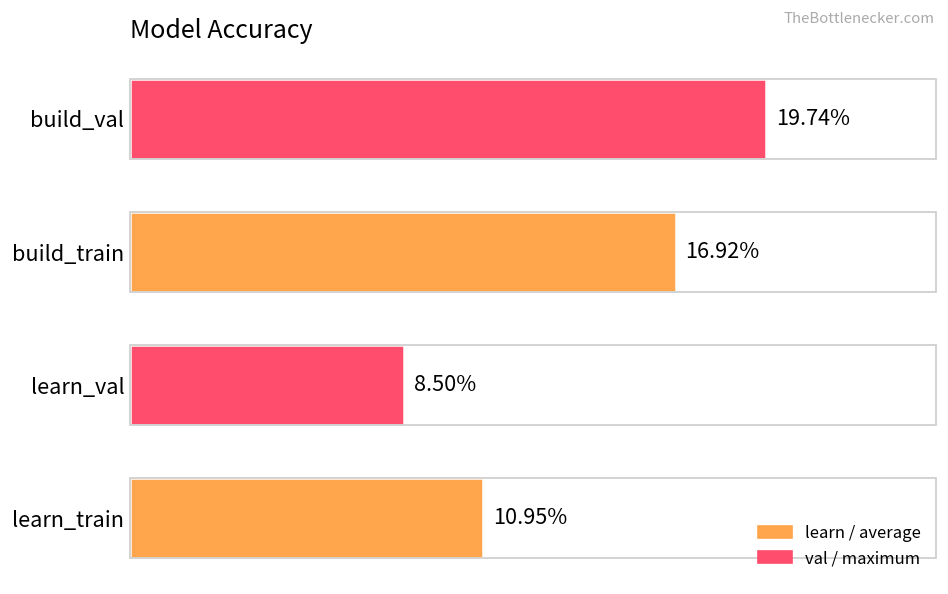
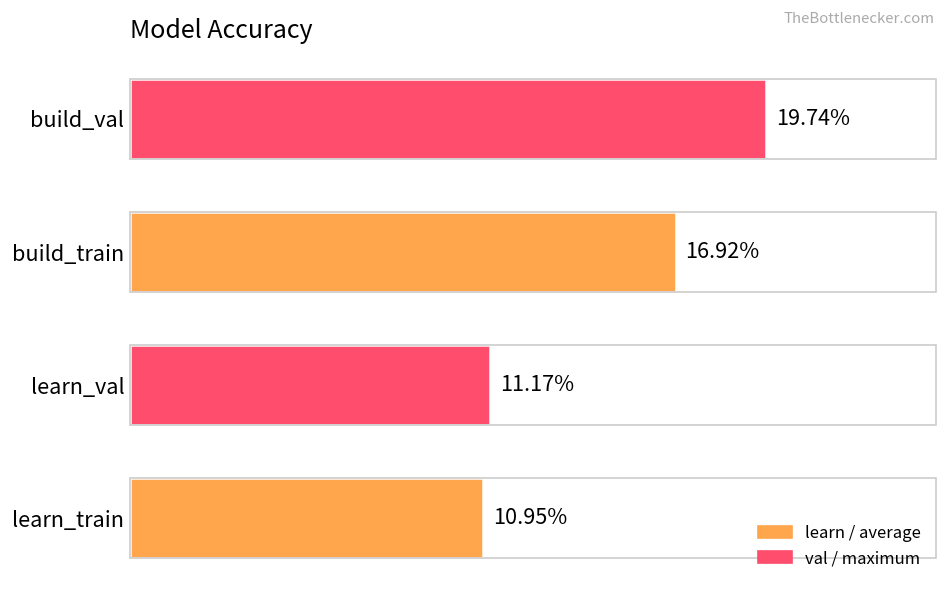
learn_val: 8.50% -> 11.17%
